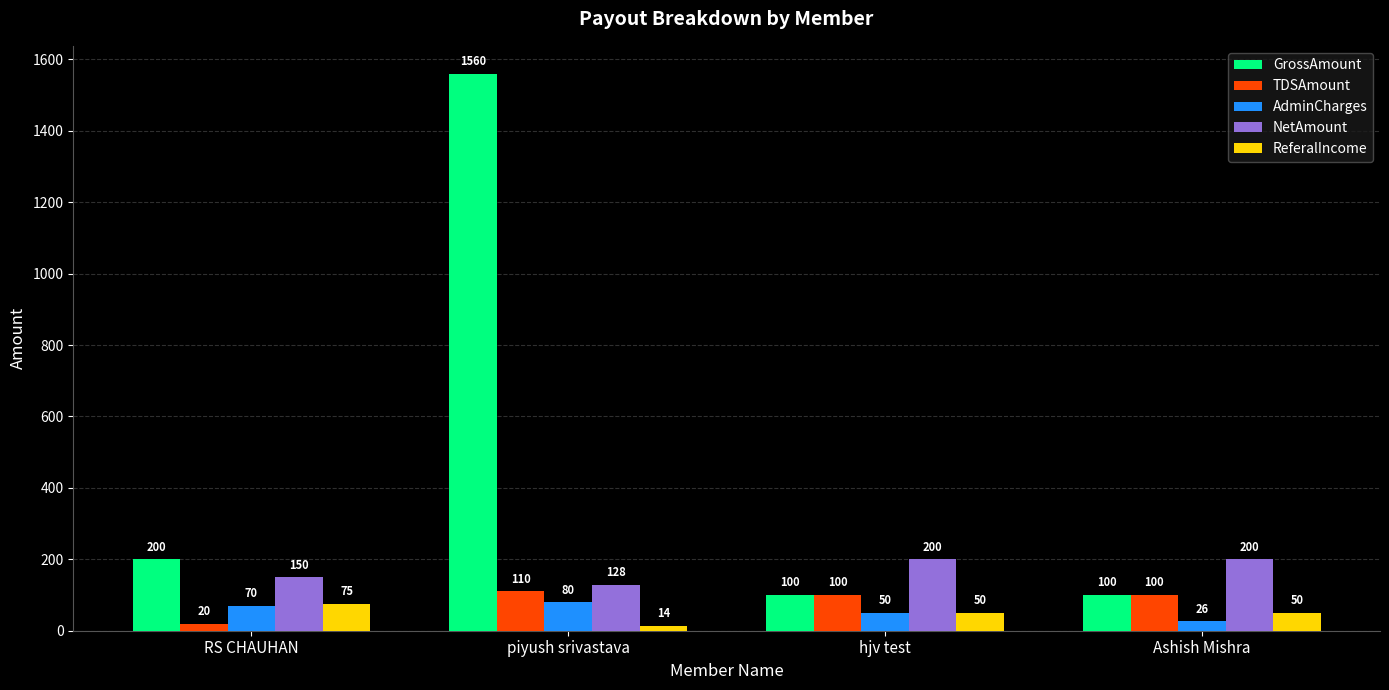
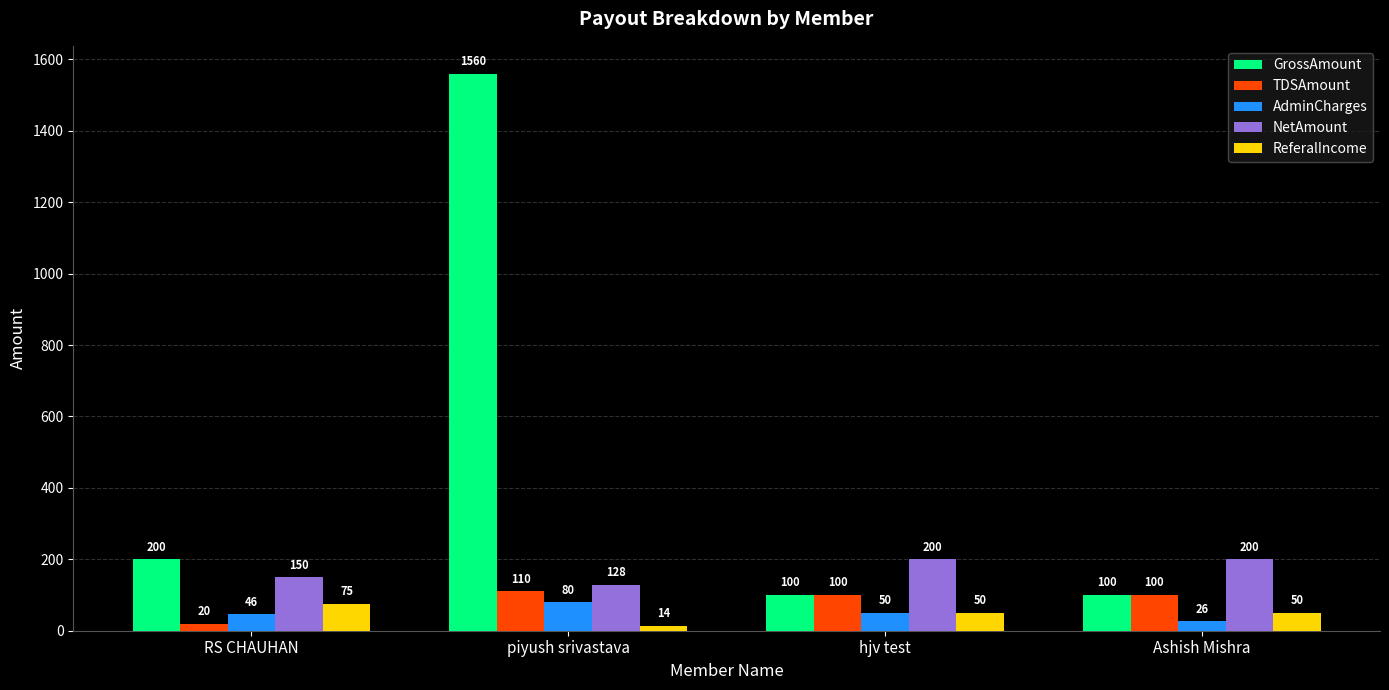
AdminCharges, RS CHAUHAN: 70 -> 46
